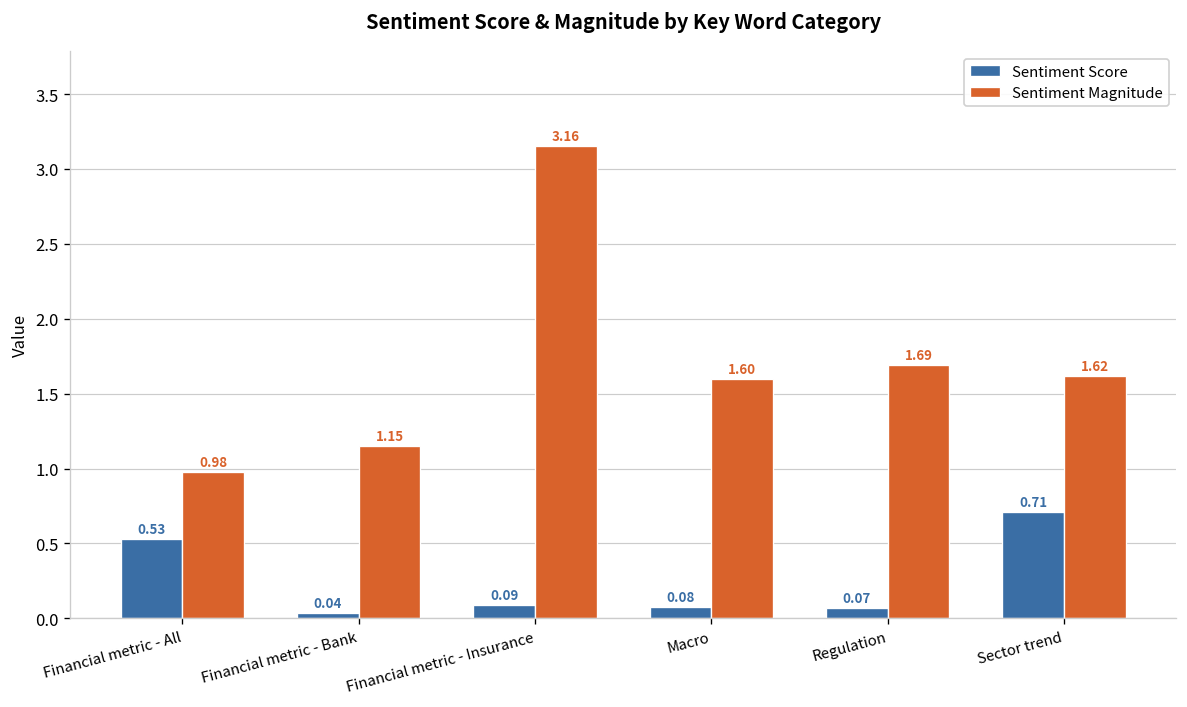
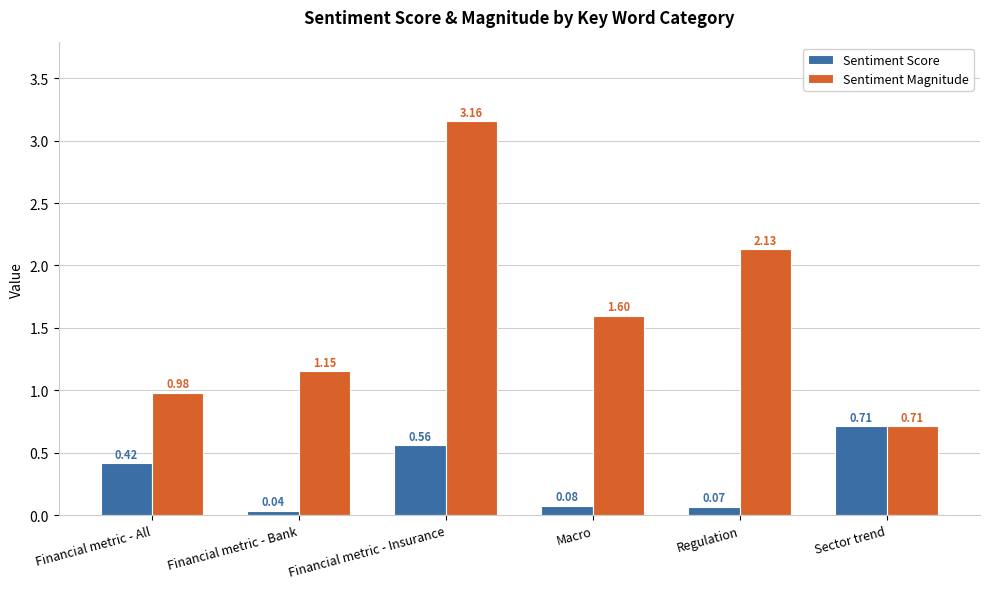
Sentiment Score, Financial metric - All: 0.53 -> 0.42
Sentiment Score, Financial metric - Insurance: 0.09 -> 0.56
Sentiment Magnitude, Regulation: 1.69 -> 2.13
Sentiment Magnitude, Sector trend: 1.62 -> 0.71
